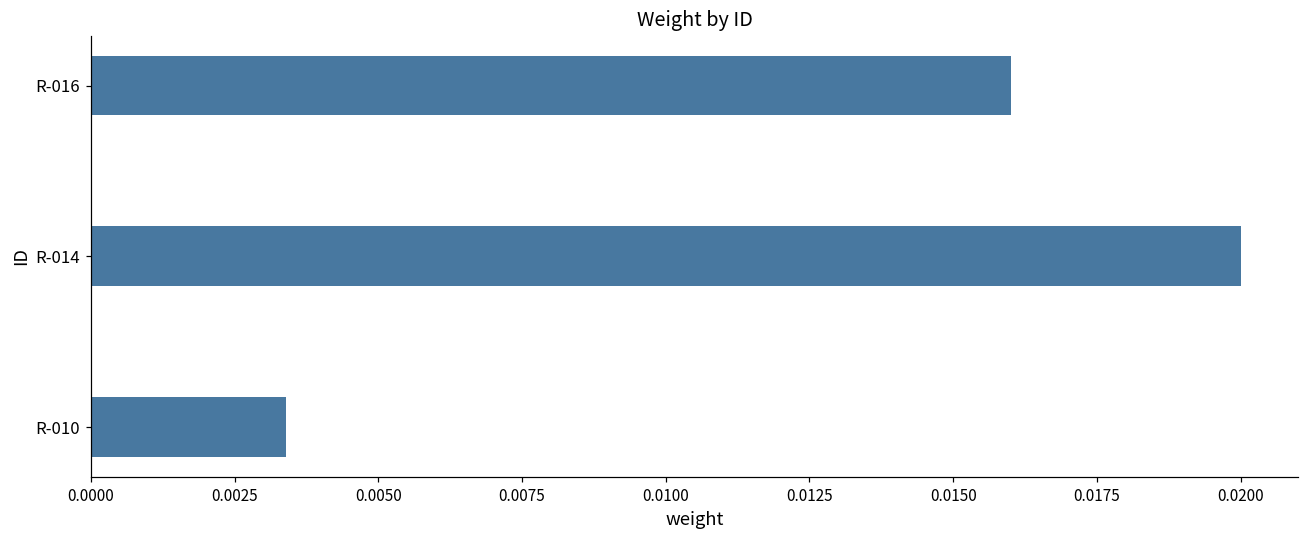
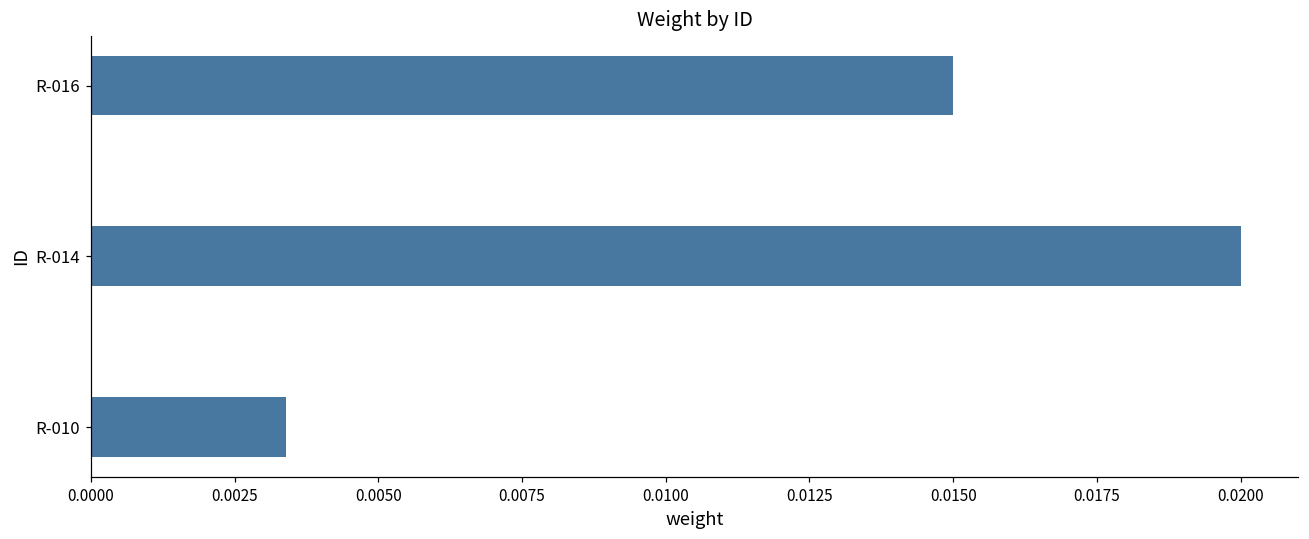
R-016: 0.016 -> 0.015
